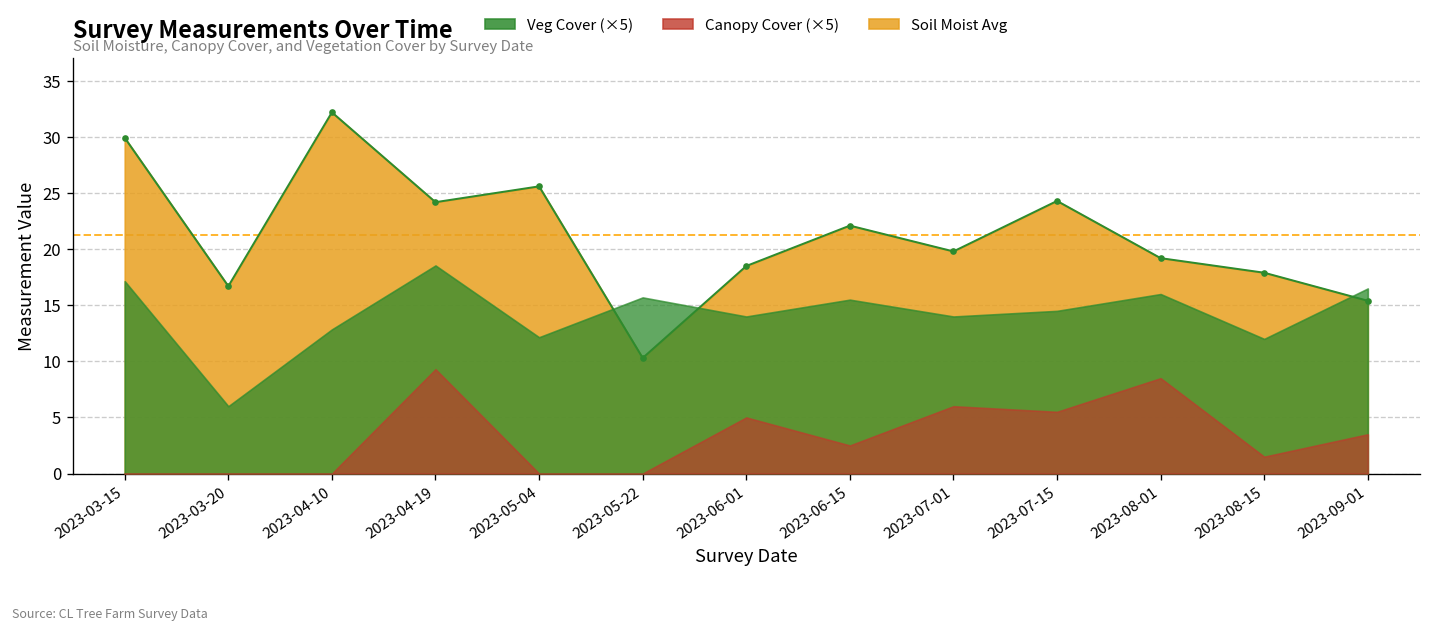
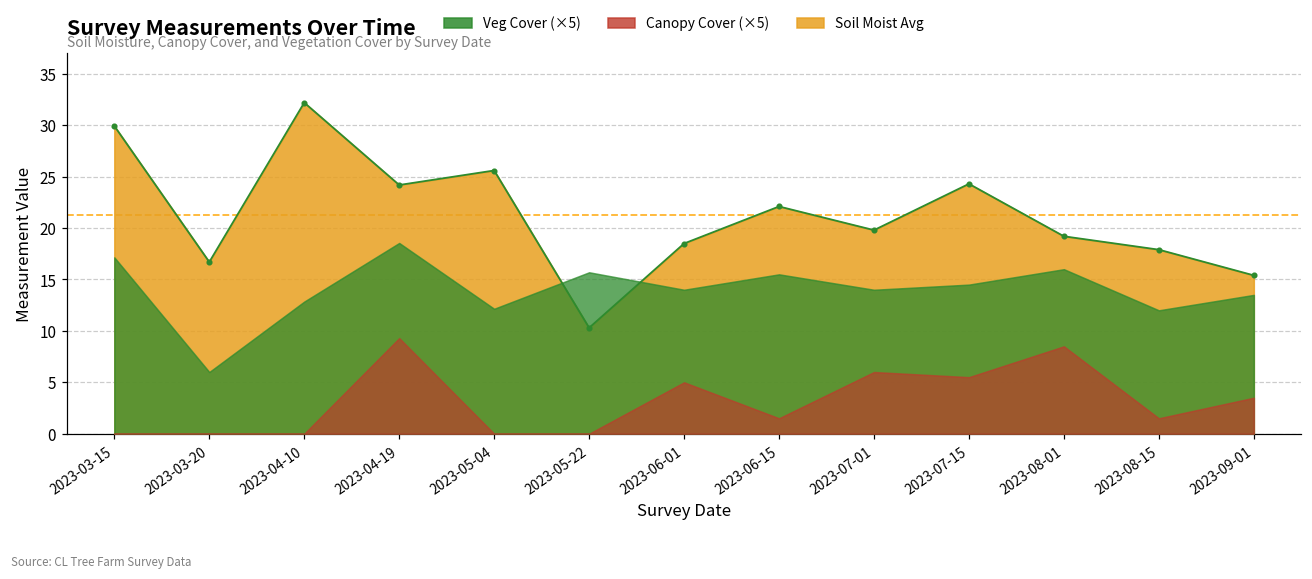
Canopy Cover (×5), 2023-06-15: 3 -> 2
Veg Cover (×5), 2023-09-01: 17 -> 14
